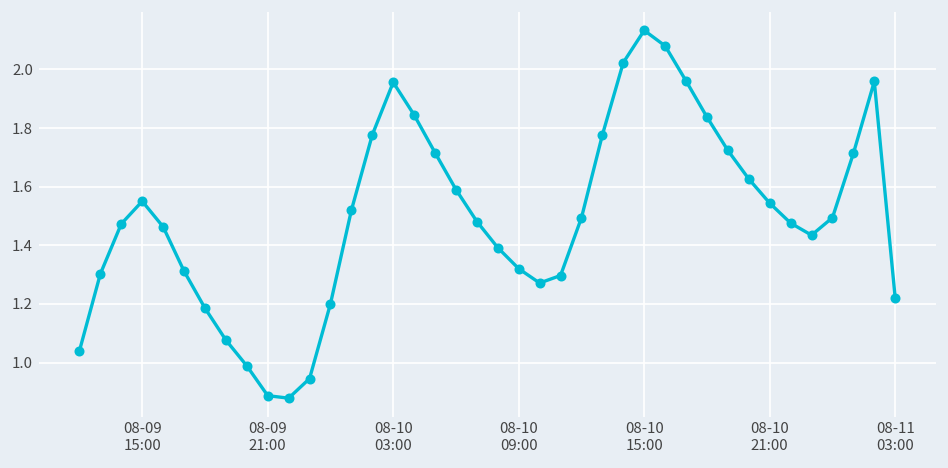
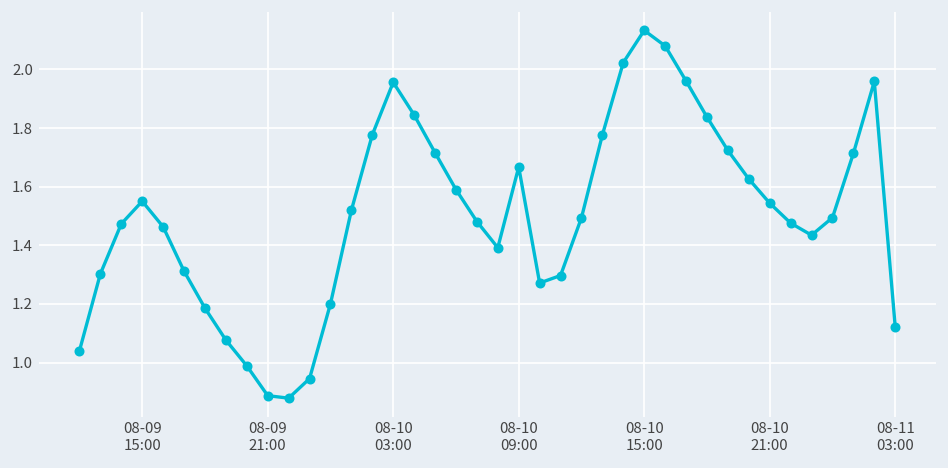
08-10 09:00: 1.32 -> 1.67
08-11 03:00: 1.22 -> 1.12
